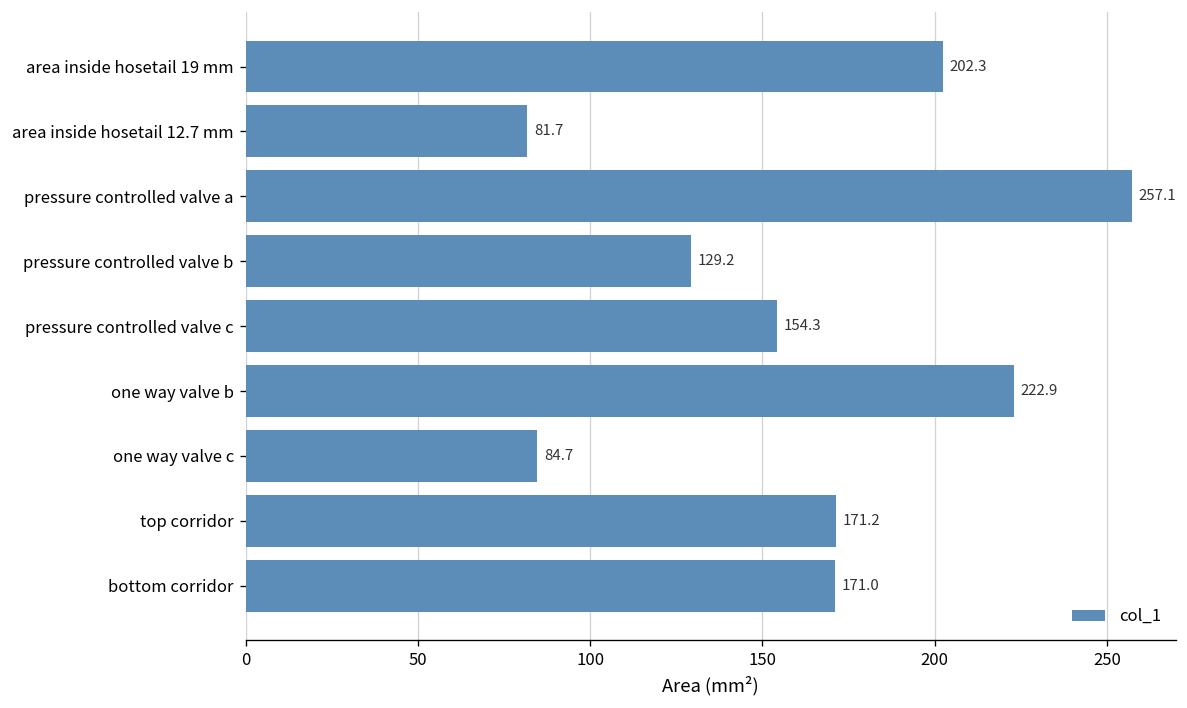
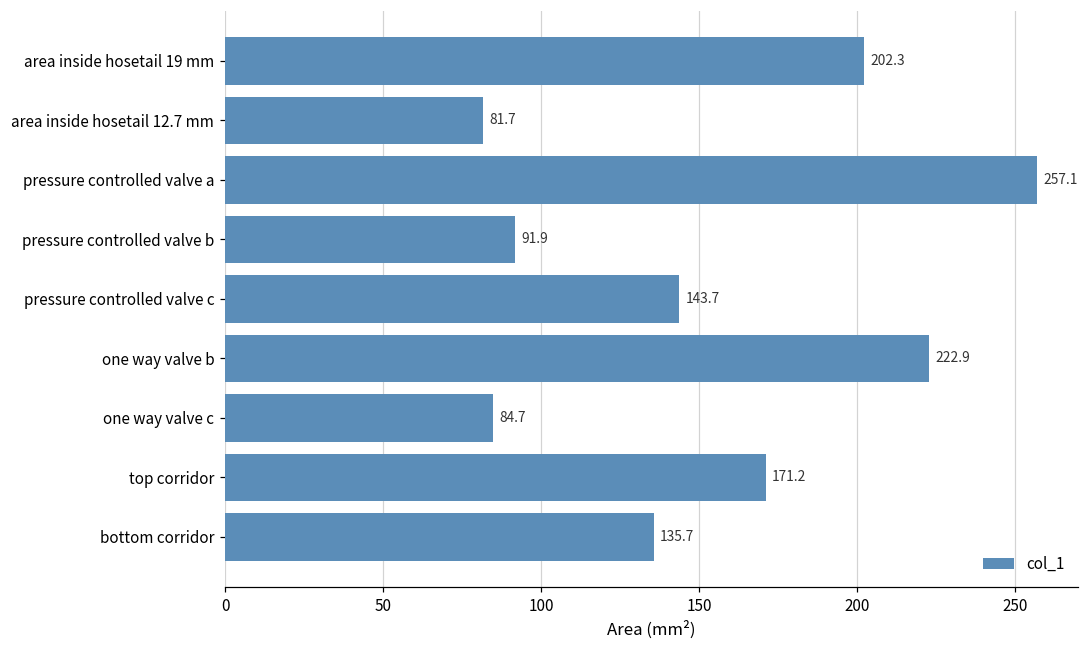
pressure controlled valve b: 129.2 -> 91.9
pressure controlled valve c: 154.3 -> 143.7
bottom corridor: 171.0 -> 135.7
